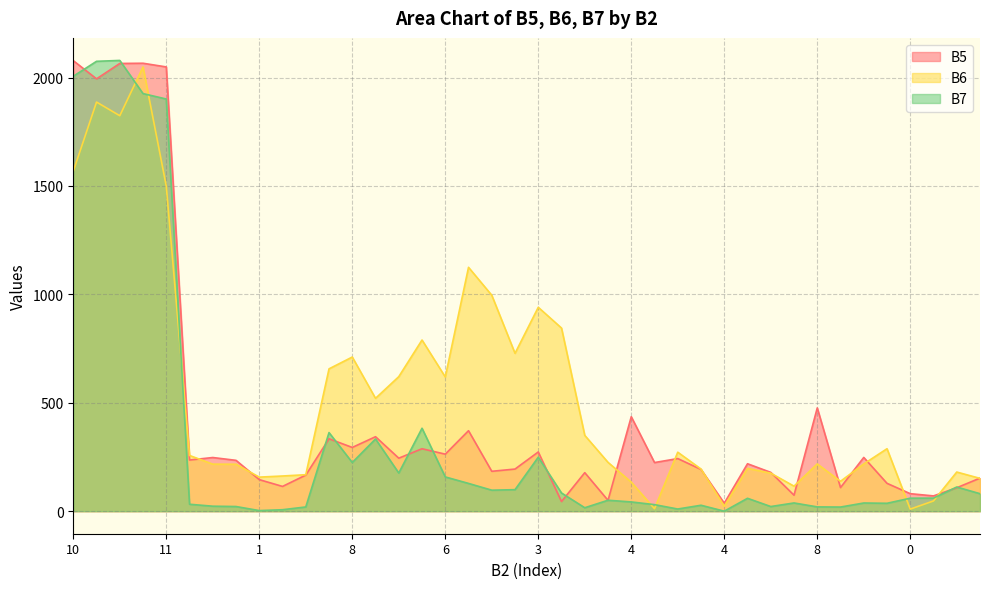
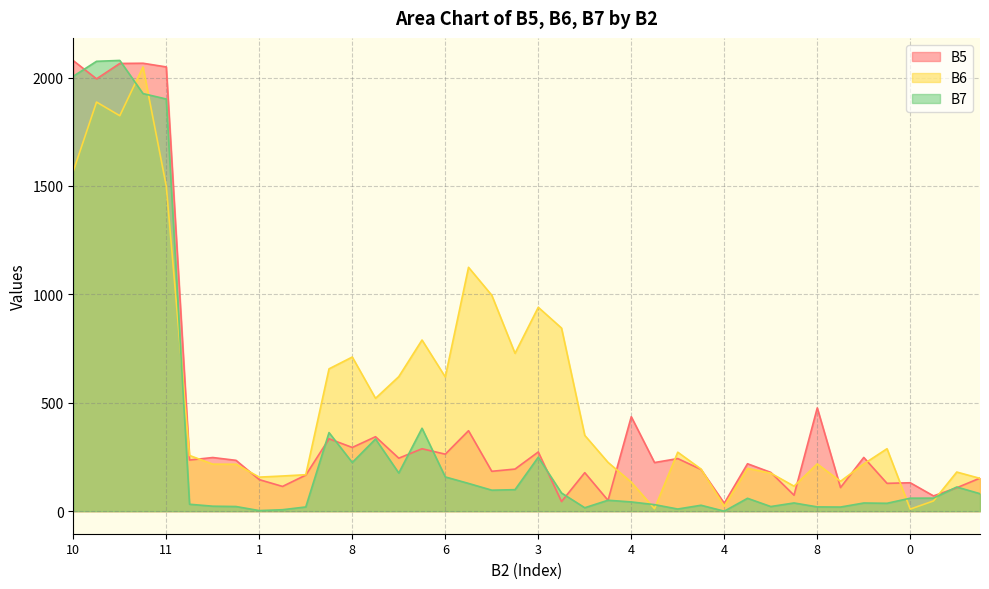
B5, 0: 80 -> 130
